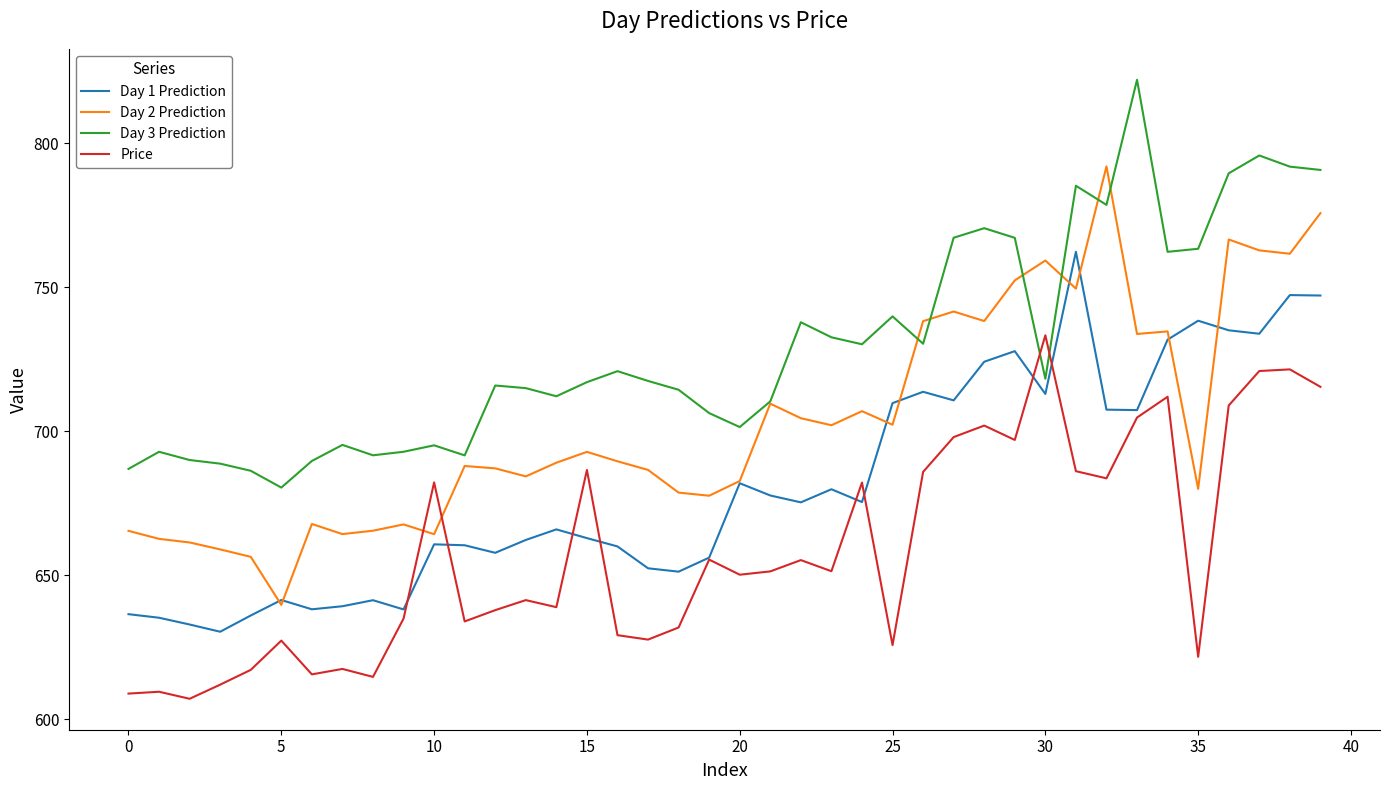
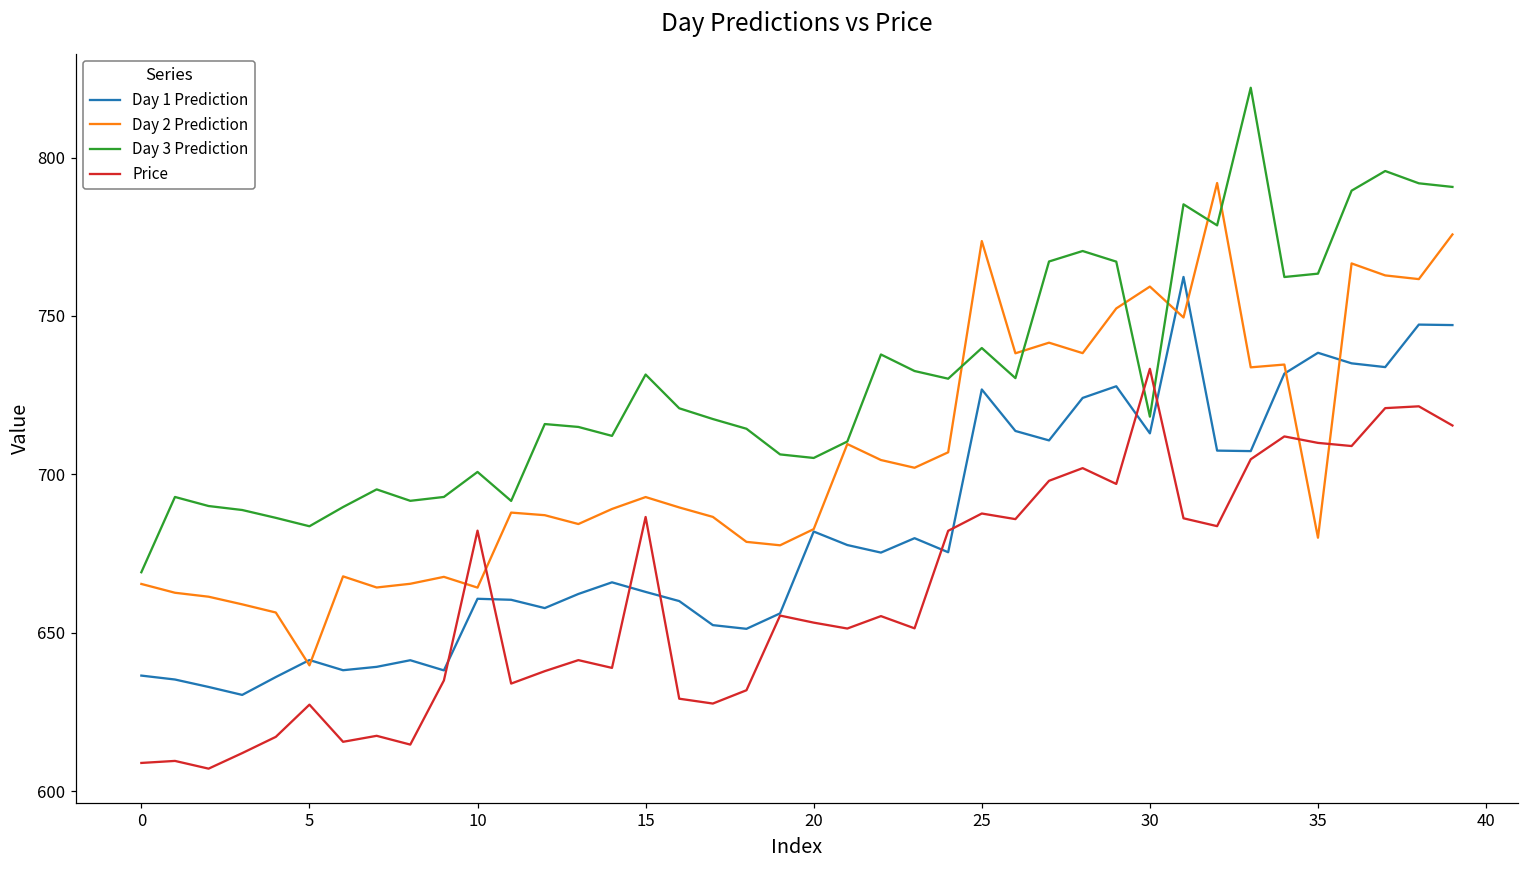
Day 3 Prediction, 0: 687 -> 669
Day 3 Prediction, 5: 680 -> 684
Day 3 Prediction, 10: 695 -> 701
Day 3 Prediction, 15: 717 -> 732
Day 3 Prediction, 20: 701 -> 705
Price, 20: 650 -> 653
Day 1 Prediction, 25: 710 -> 727
Day 2 Prediction, 25: 702 -> 774
Price, 25: 626 -> 688
Price, 35: 622 -> 710
